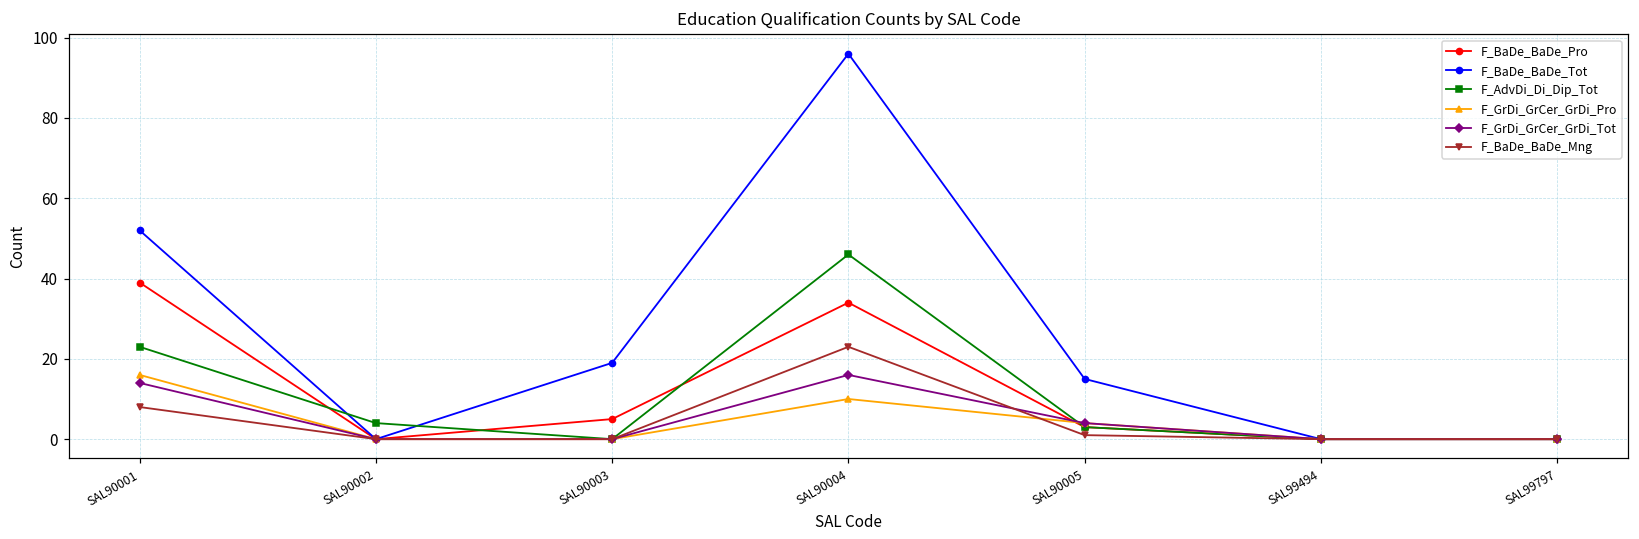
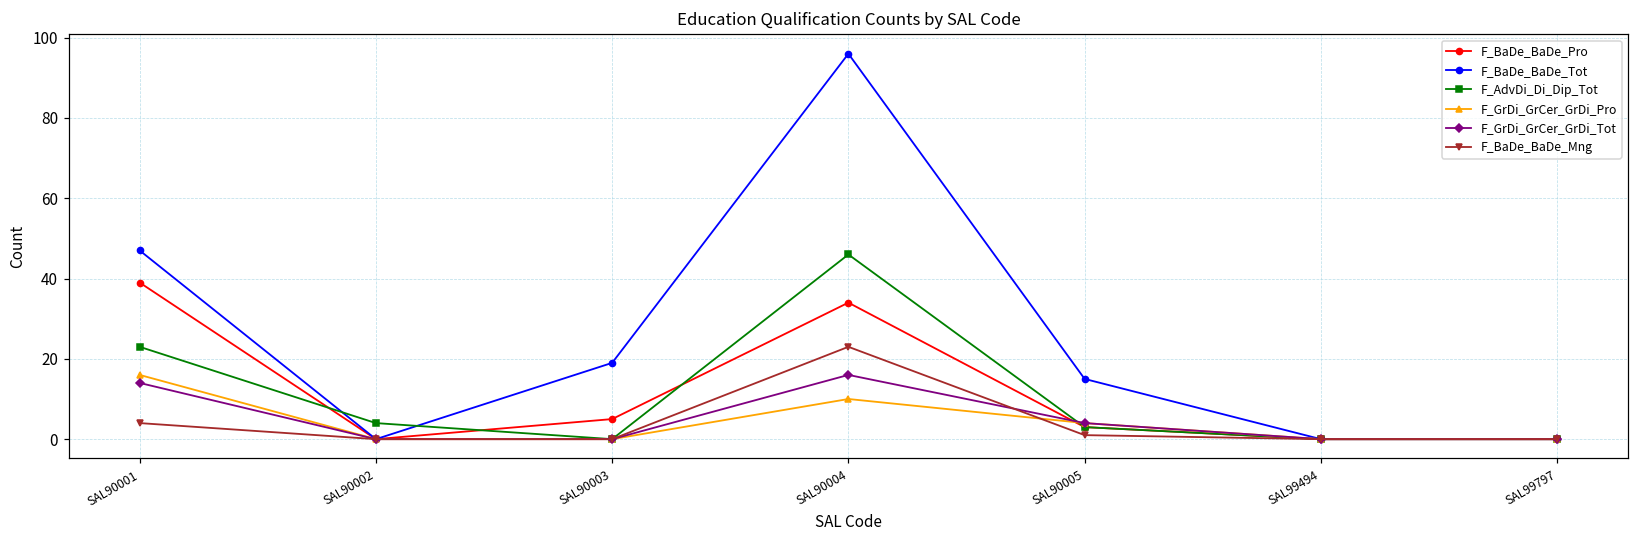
F_BaDe_BaDe_Tot, SAL90001: 52 -> 47
F_BaDe_BaDe_Mng, SAL90001: 8 -> 4
